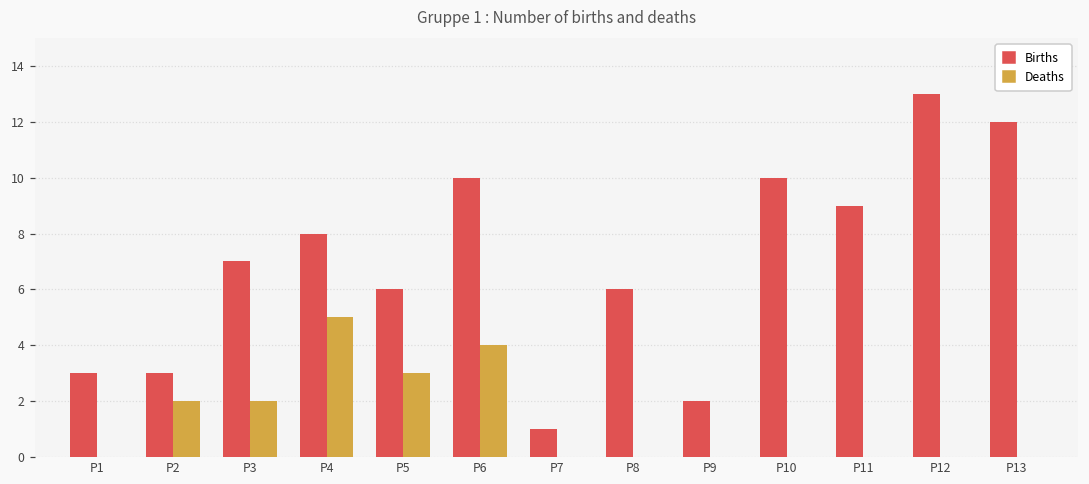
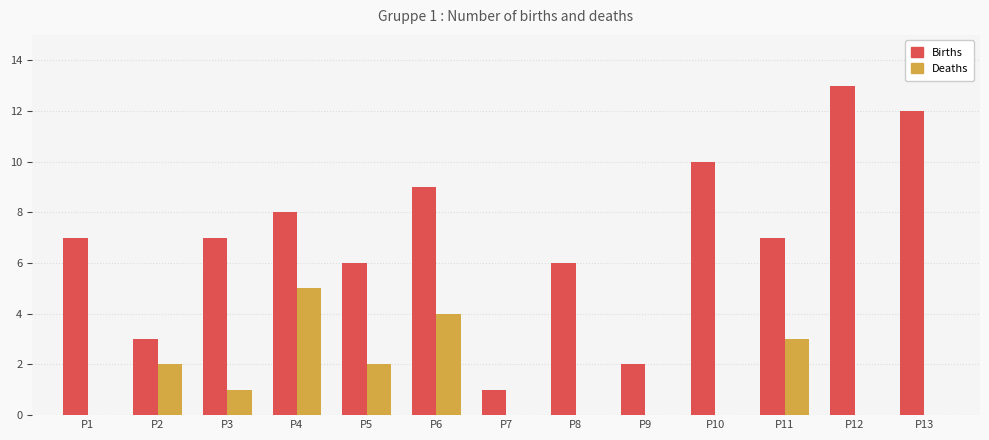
Births, P1: 3 -> 7
Deaths, P3: 2 -> 1
Deaths, P5: 3 -> 2
Births, P6: 10 -> 9
Births, P11: 9 -> 7
Deaths, P11: 0 -> 3
